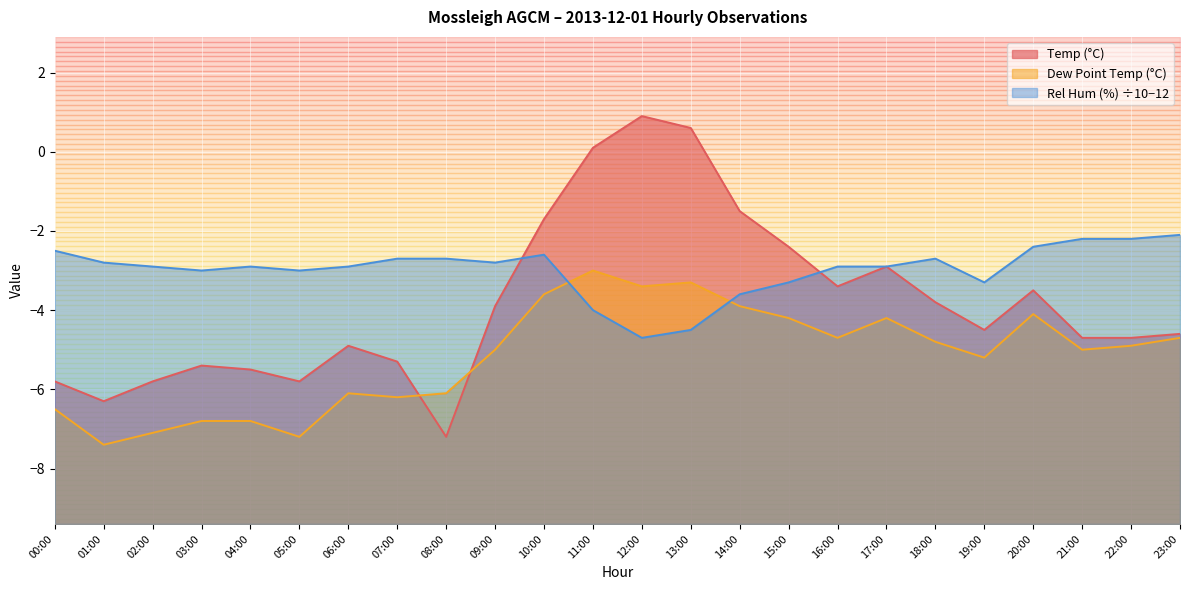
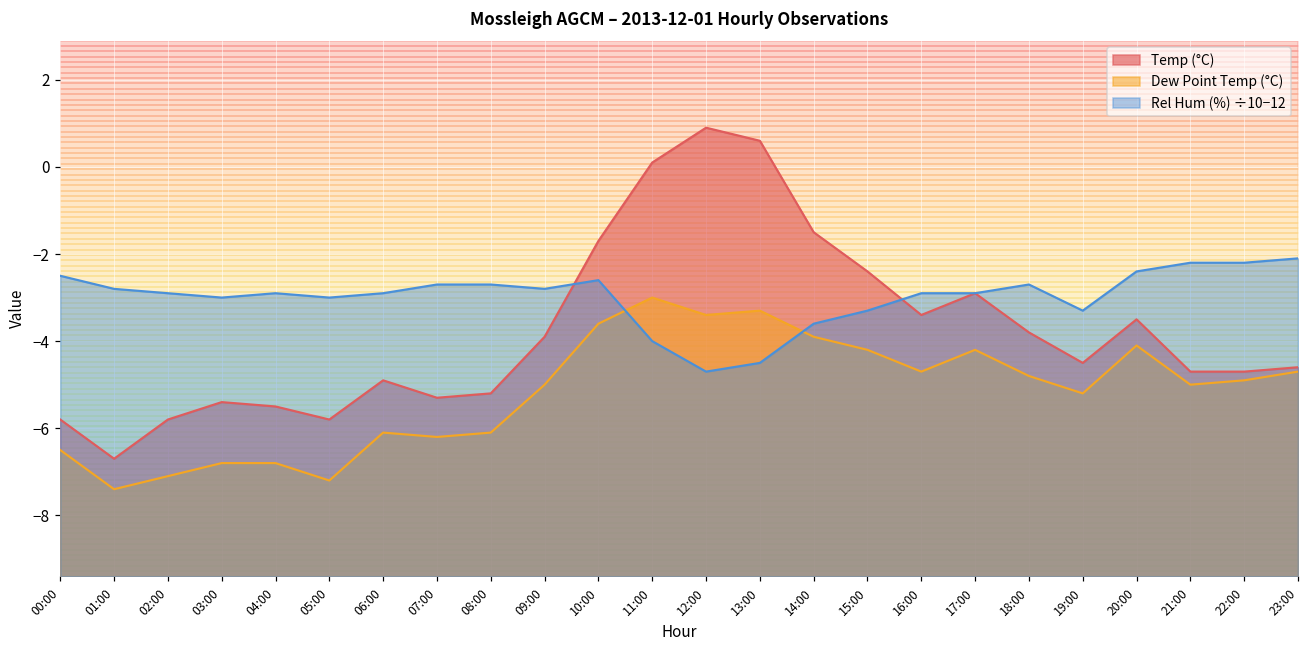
Temp (°C), 01:00: -6.3 -> -6.7
Temp (°C), 08:00: -7.2 -> -5.2
